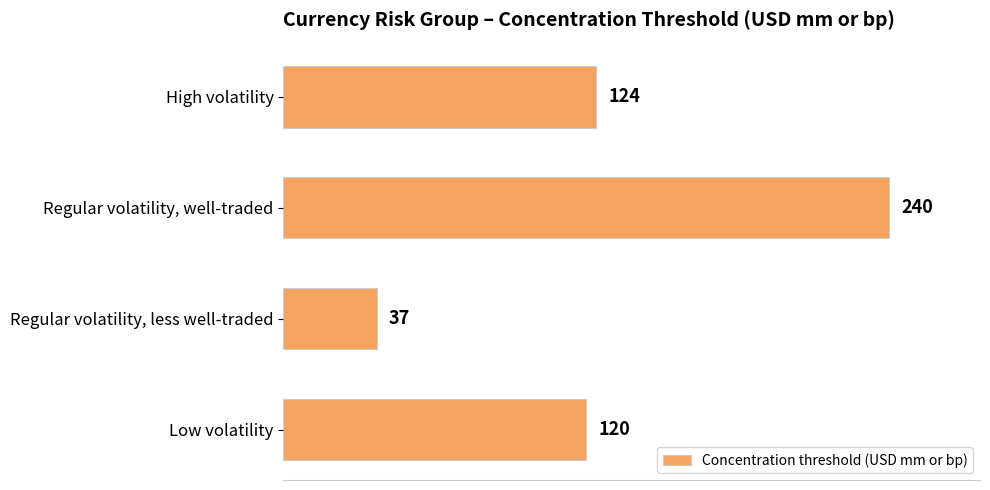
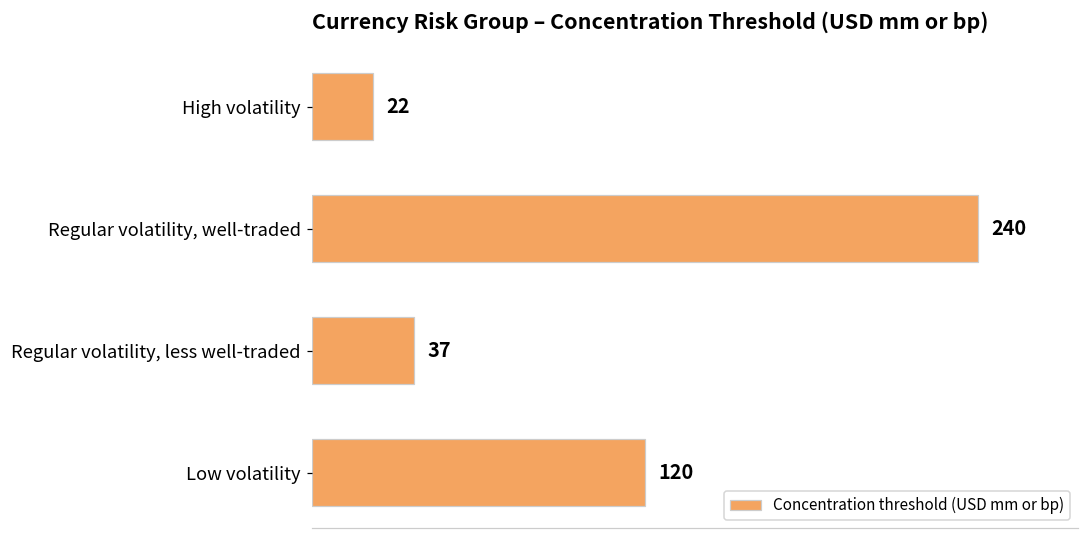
High volatility: 124 -> 22
